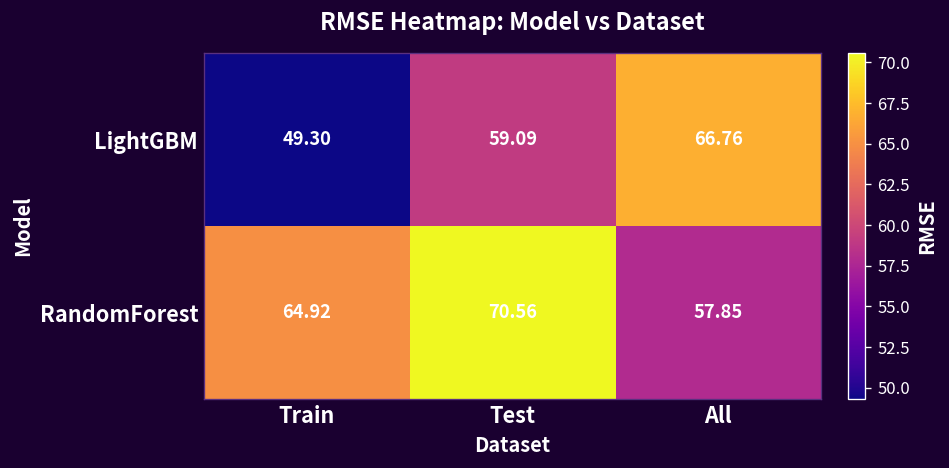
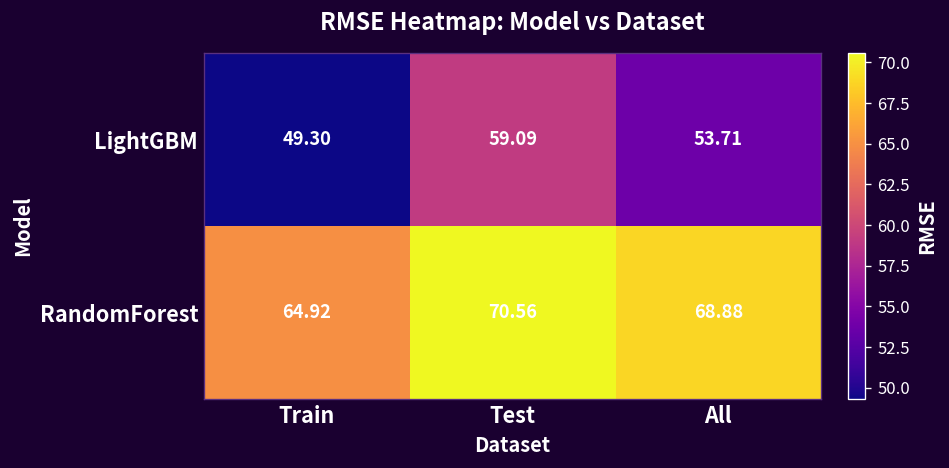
LightGBM, All: 66.76 -> 53.71
RandomForest, All: 57.85 -> 68.88
